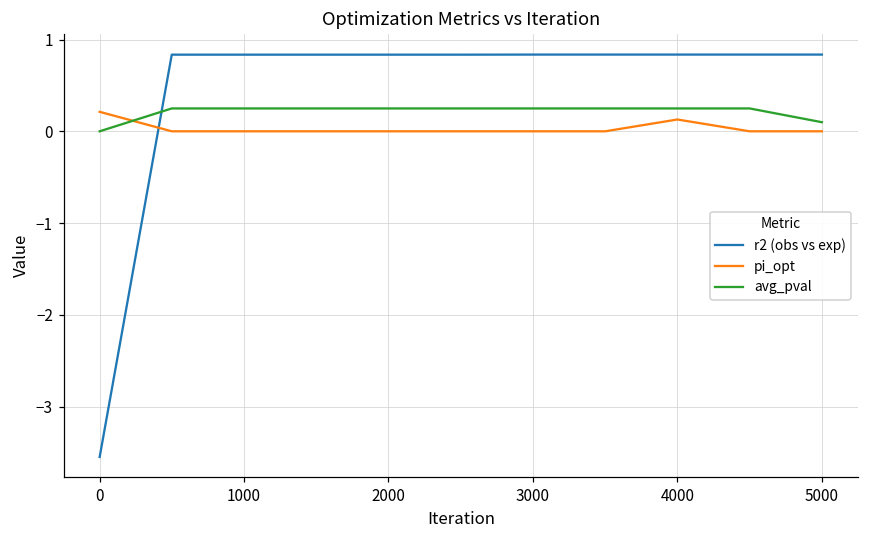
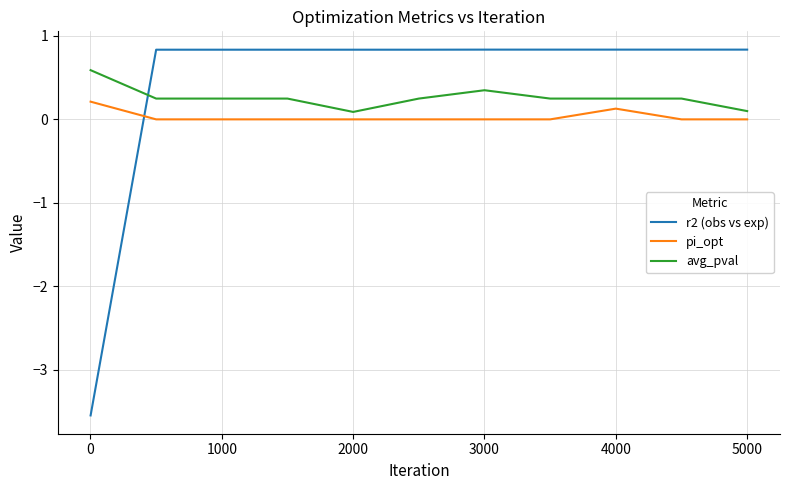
avg_pval, 0: 0.0 -> 0.6
avg_pval, 2000: 0.3 -> 0.1
avg_pval, 3000: 0.3 -> 0.4
